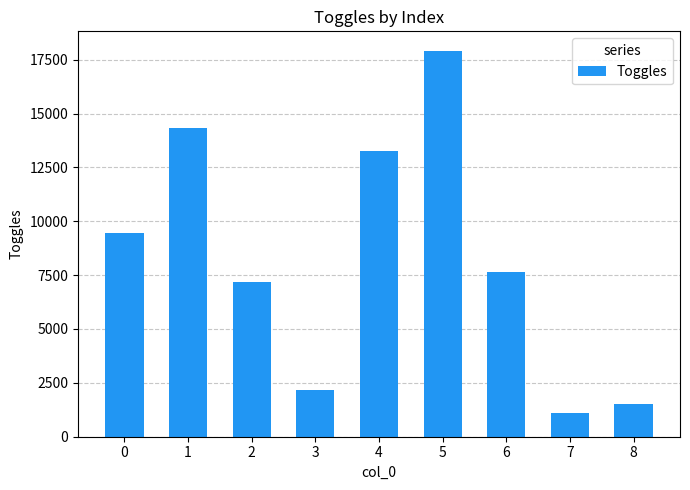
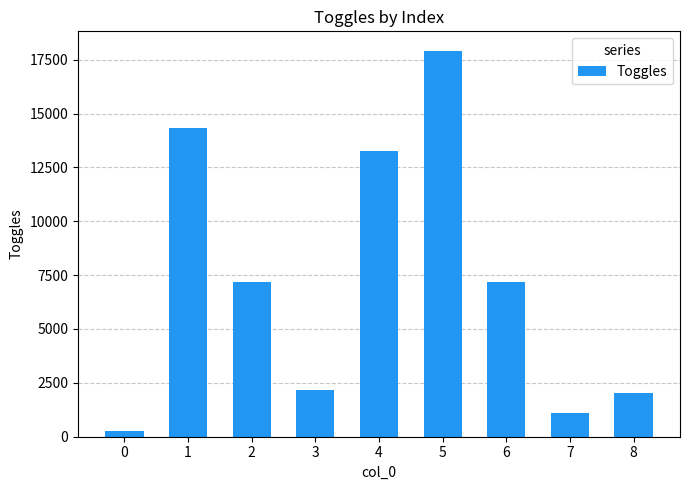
0: 9400 -> 300
6: 7600 -> 7200
8: 1500 -> 2000
